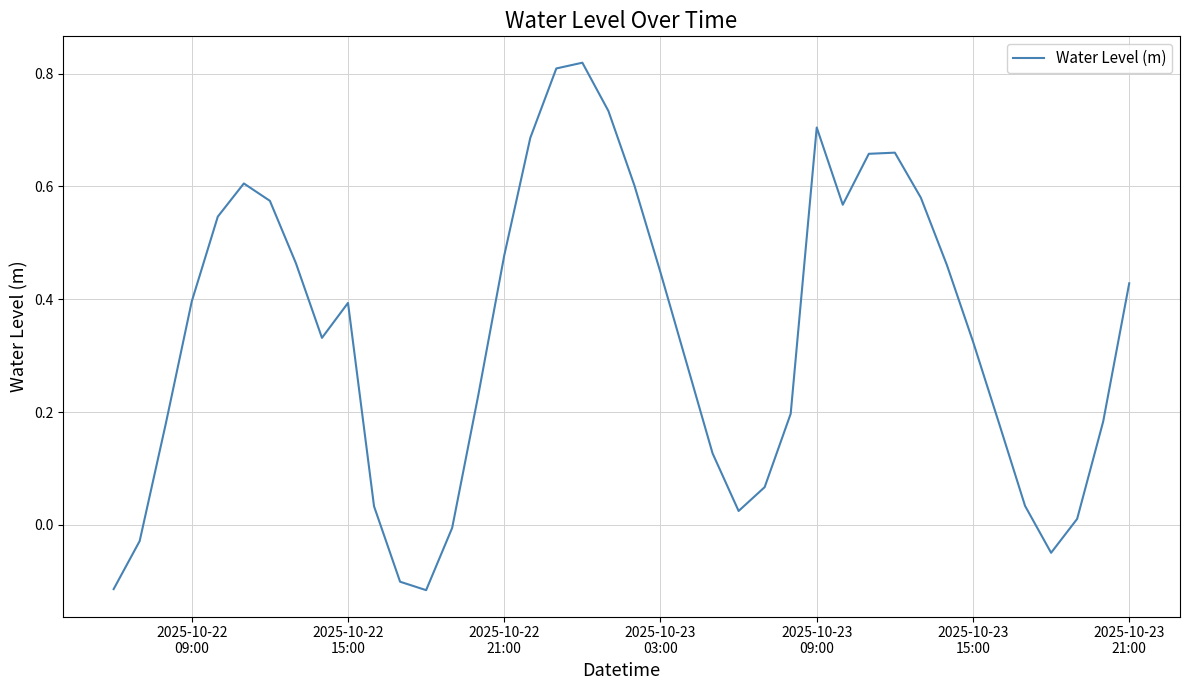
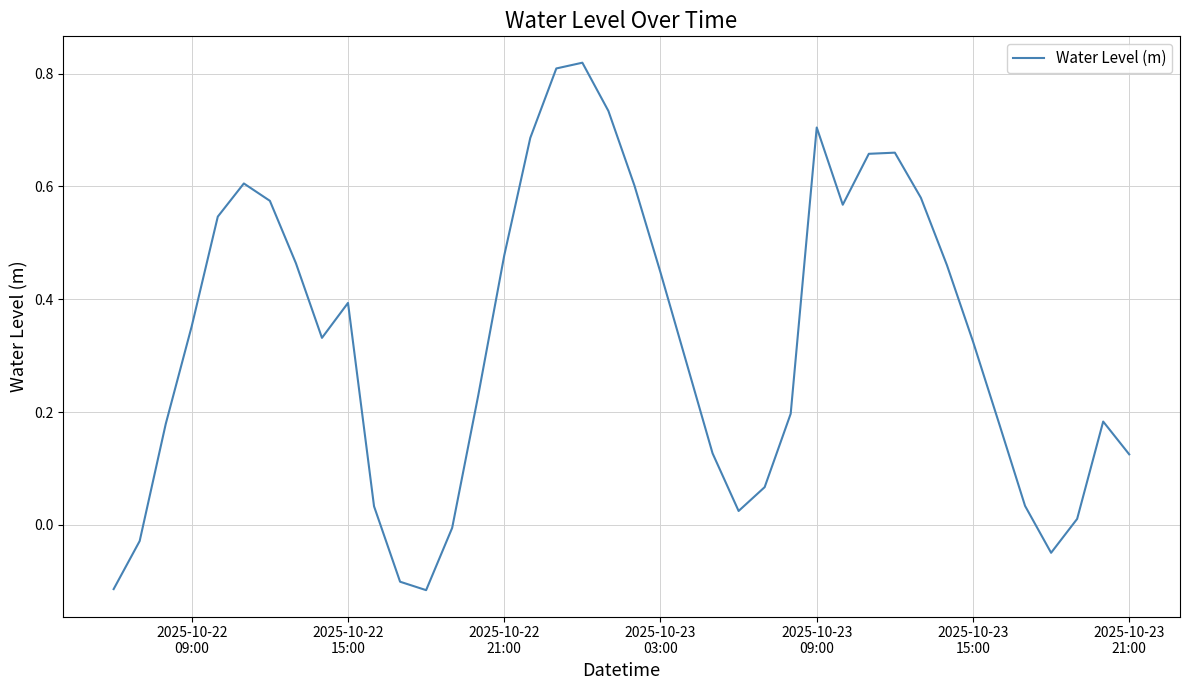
2025-10-22 09:00: 0.40 -> 0.35
2025-10-23 21:00: 0.43 -> 0.13
